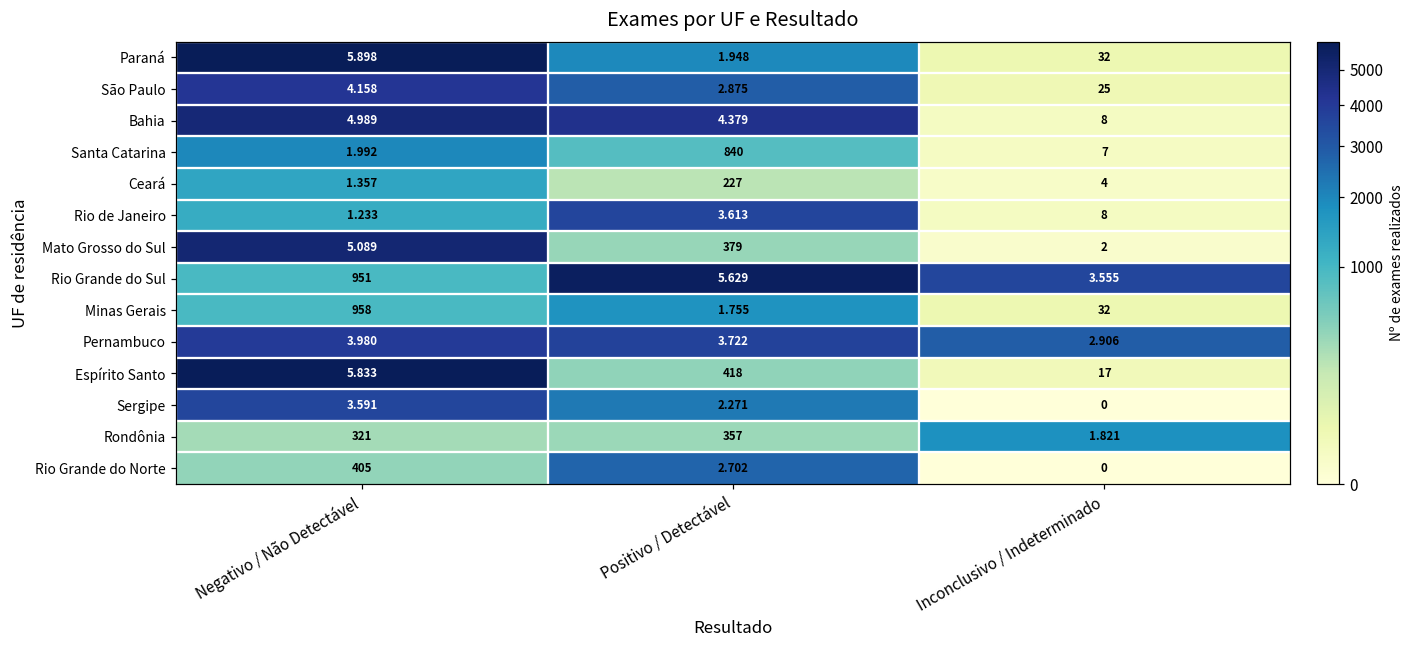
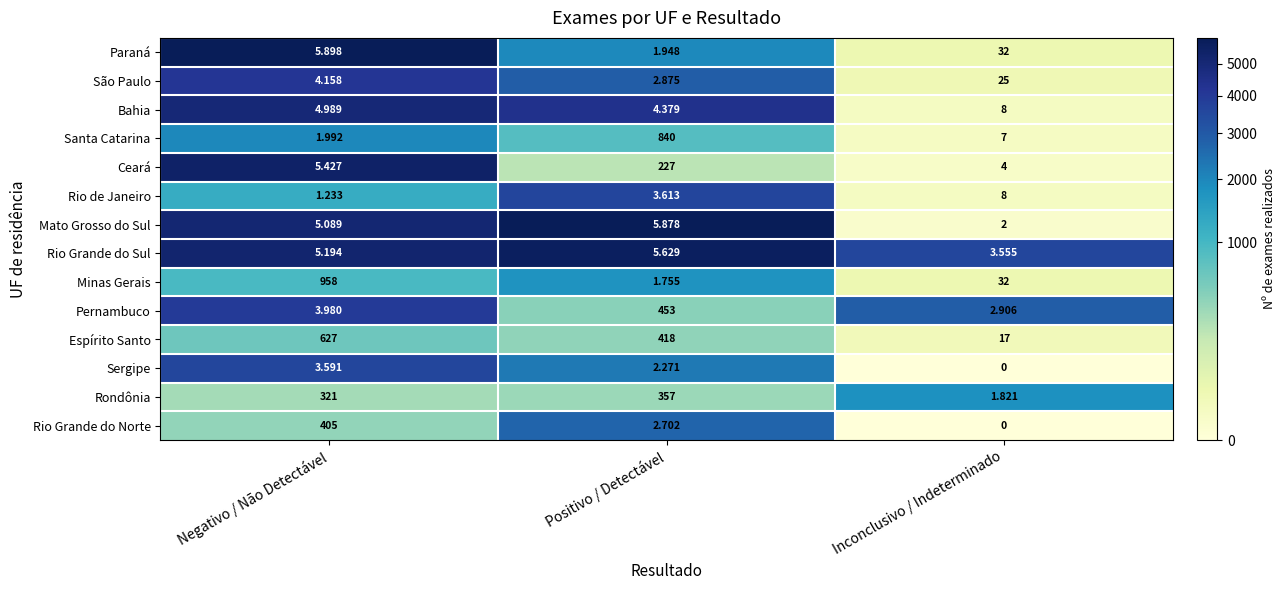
Ceará, Negativo / Não Detectável: 1.357 -> 5.427
Mato Grosso do Sul, Positivo / Detectável: 379 -> 5.878
Rio Grande do Sul, Negativo / Não Detectável: 951 -> 5.194
Pernambuco, Positivo / Detectável: 3.722 -> 453
Espírito Santo, Negativo / Não Detectável: 5.833 -> 627
